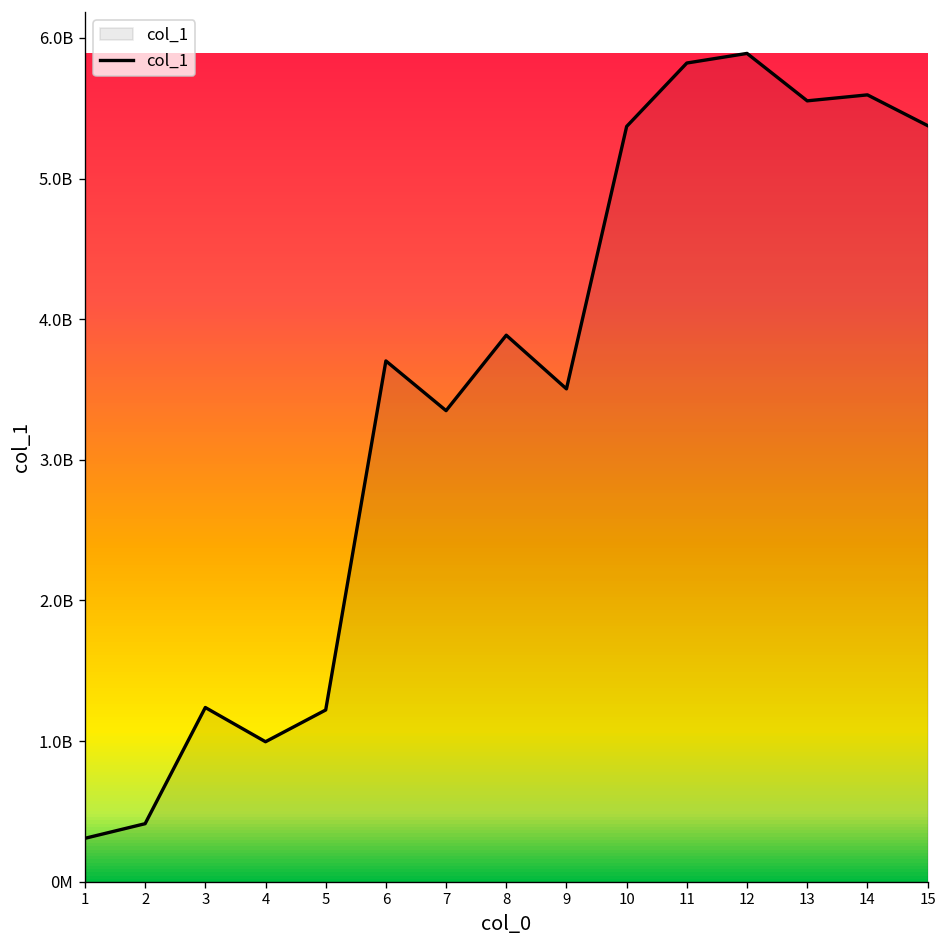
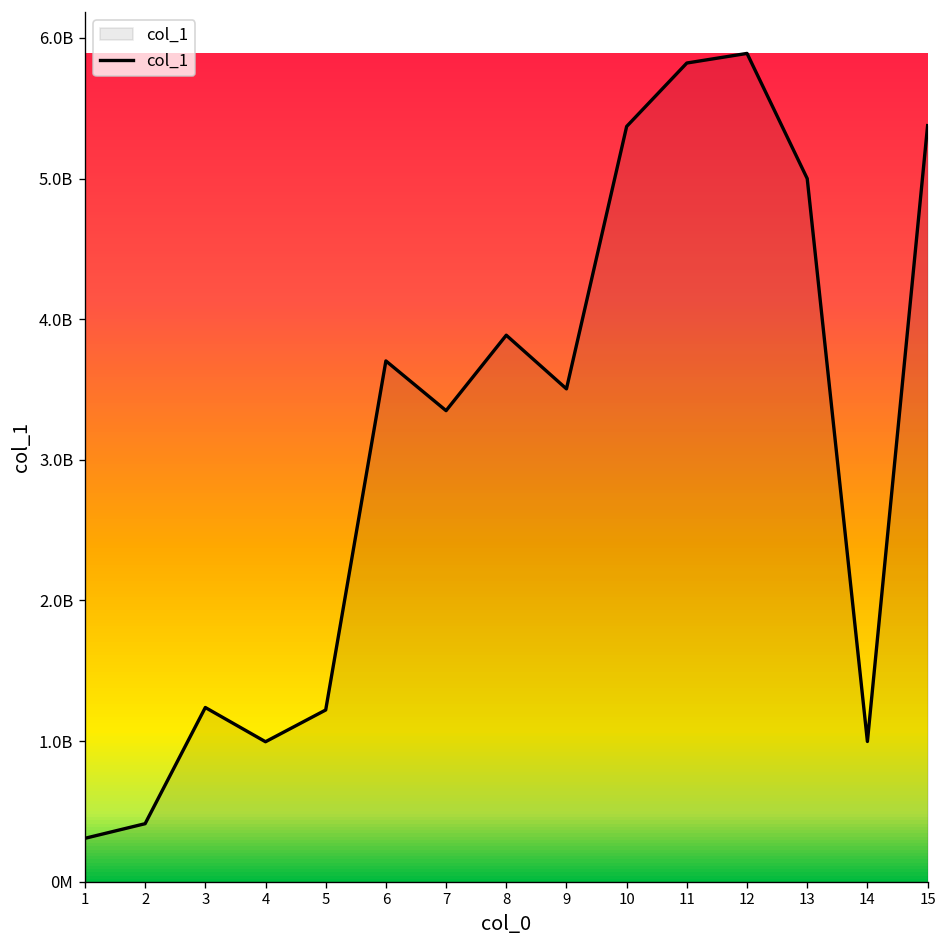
13: 5550000000 -> 5000000000
14: 5590000000 -> 1000000000
